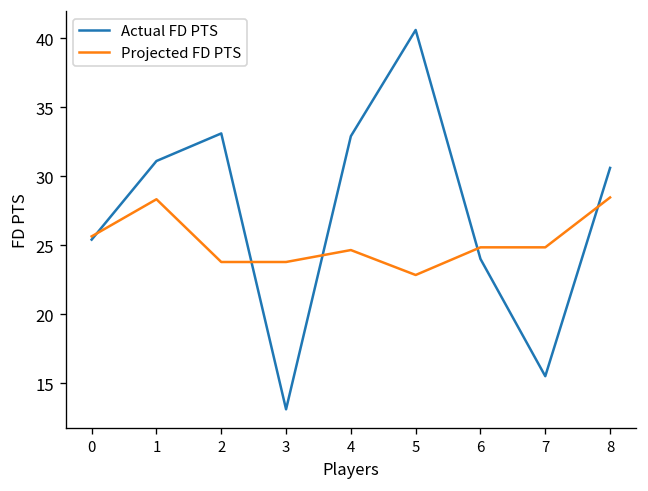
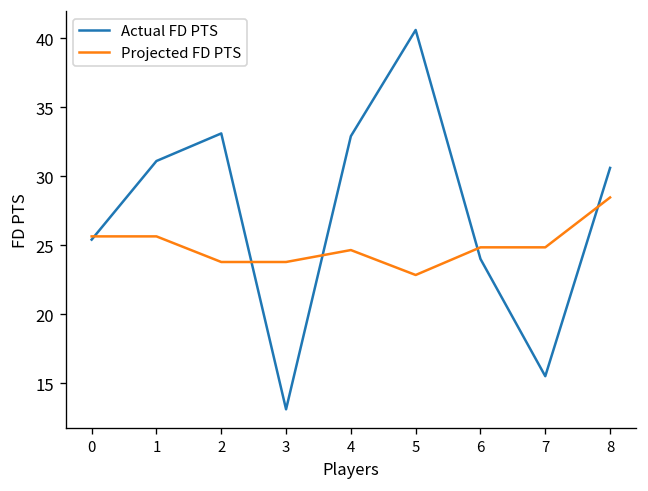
Projected FD PTS, 1: 28.3 -> 25.6
